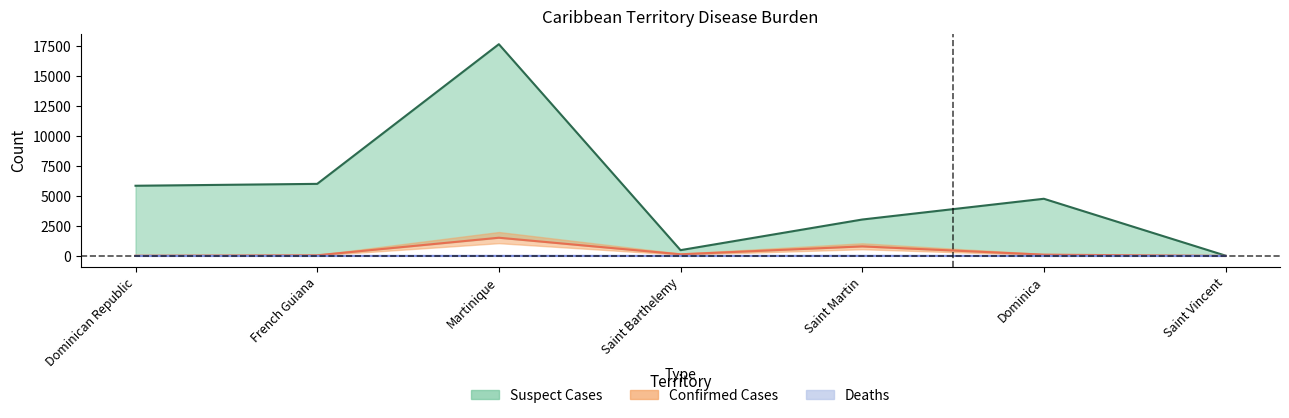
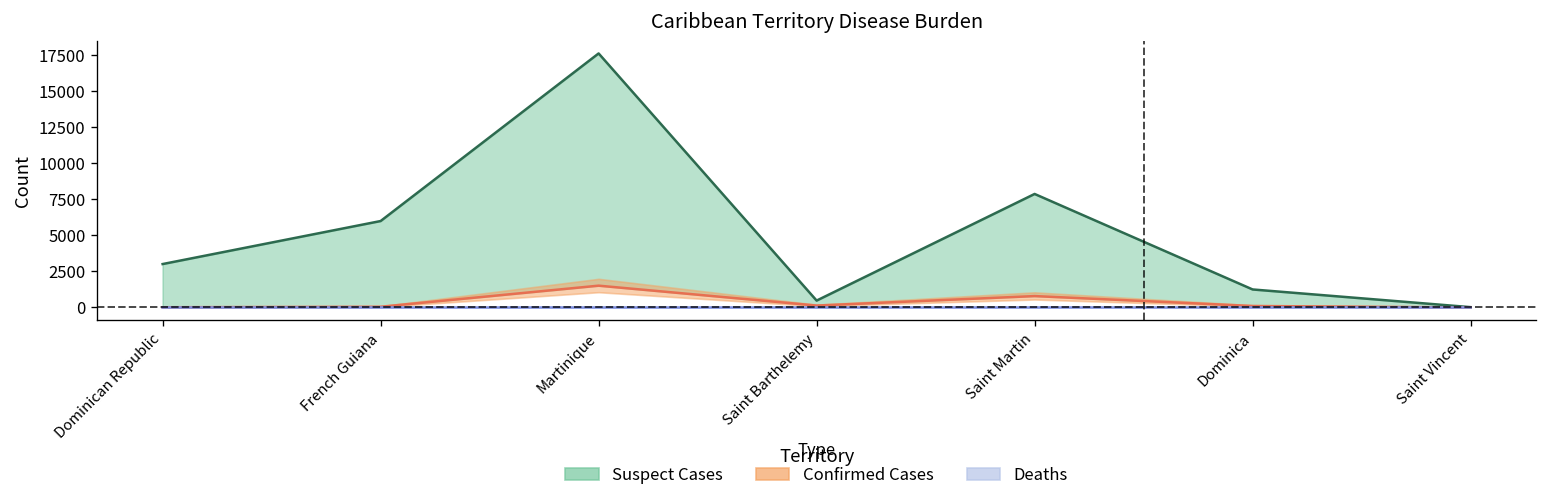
Suspect Cases, Dominican Republic: 5800 -> 3000
Suspect Cases, Saint Martin: 3000 -> 7900
Suspect Cases, Dominica: 4800 -> 1300
